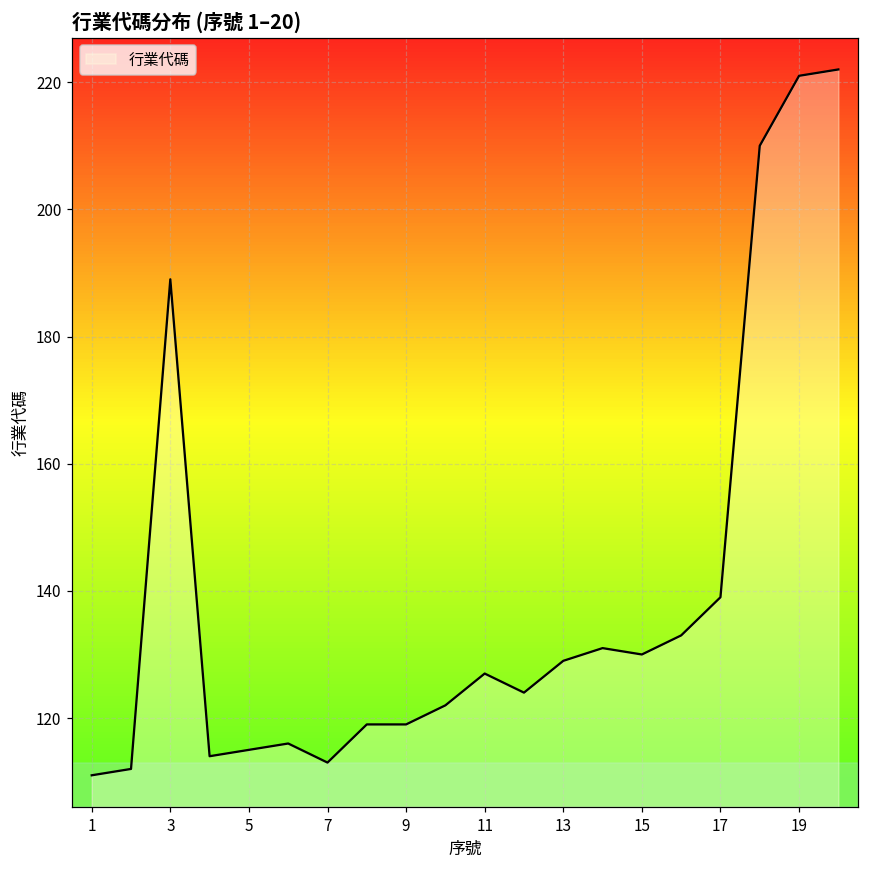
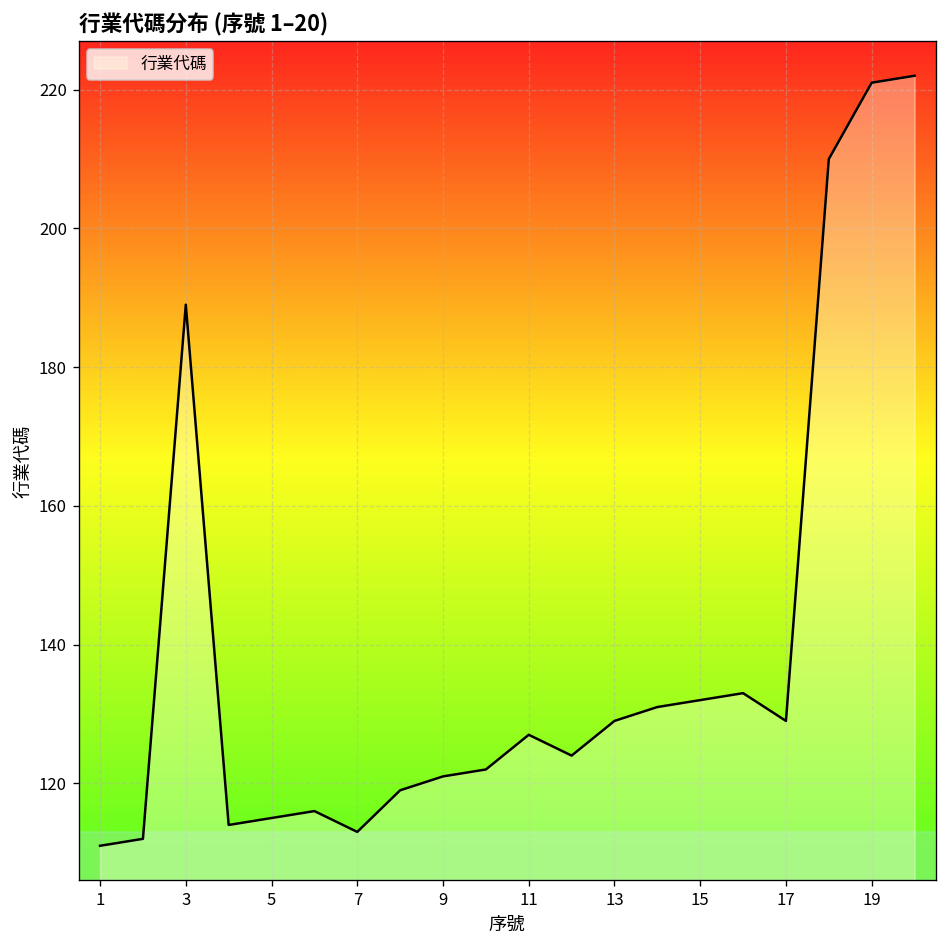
9: 119 -> 121
15: 130 -> 132
17: 139 -> 129
